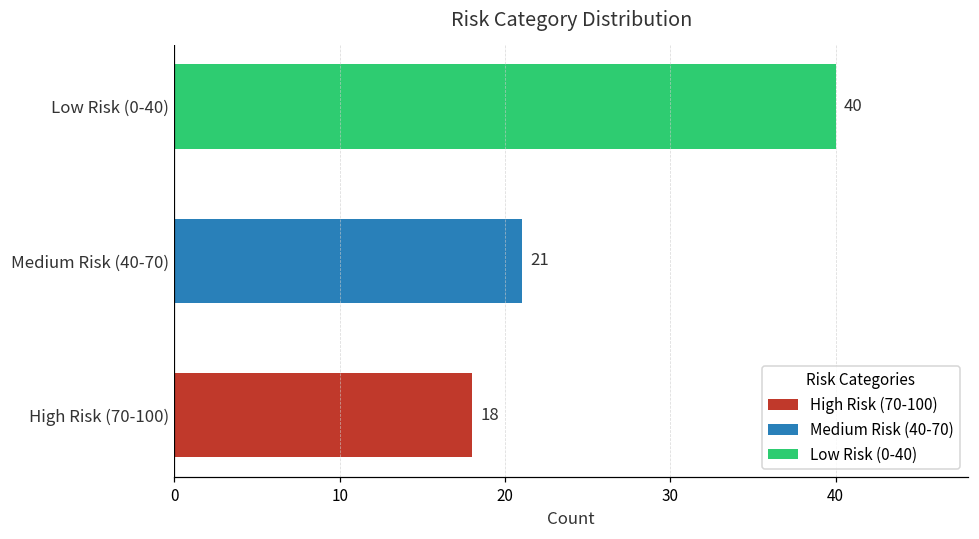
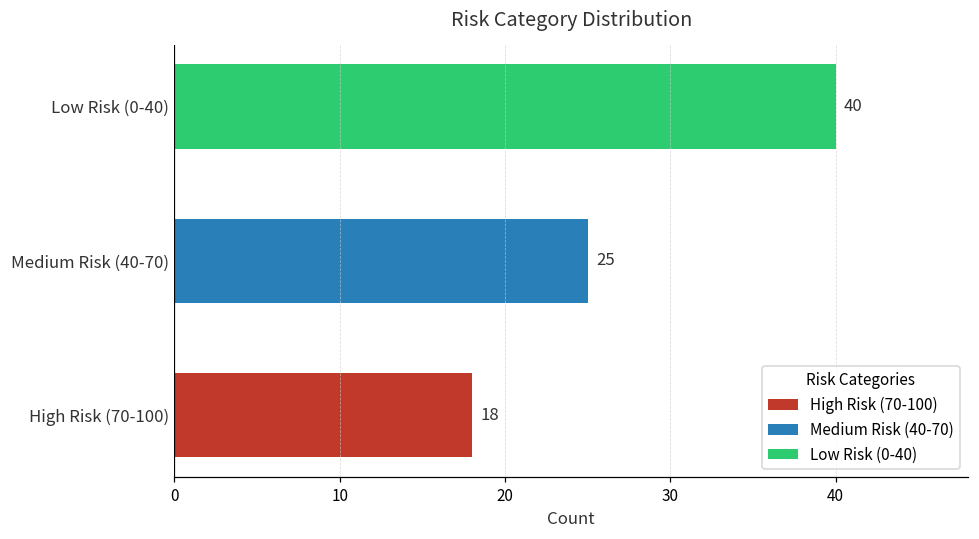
Medium Risk (40-70): 21 -> 25
